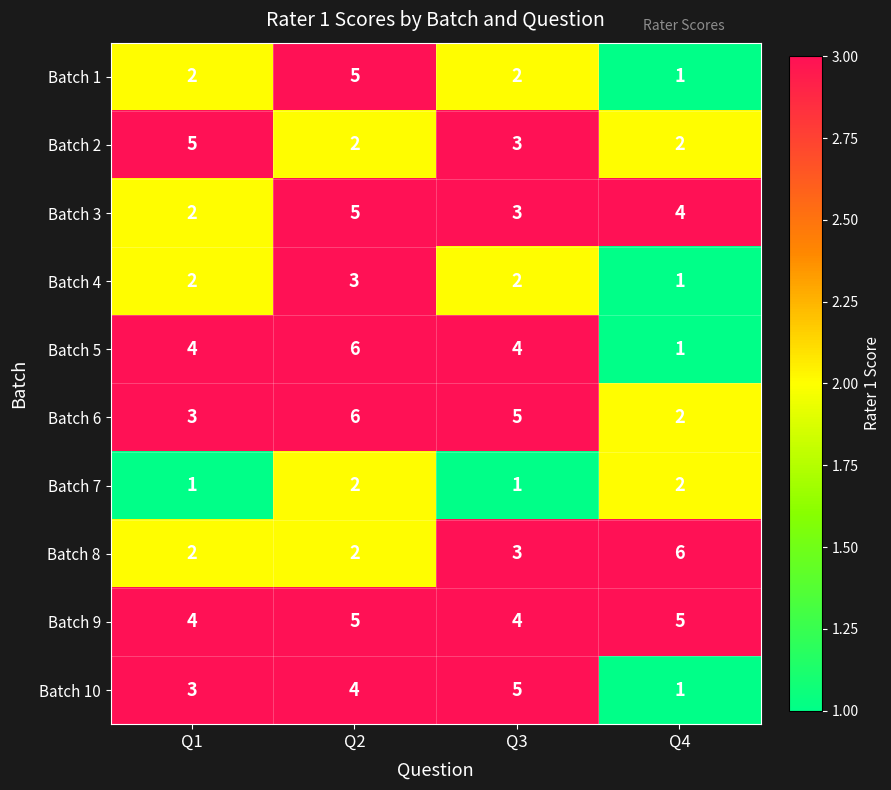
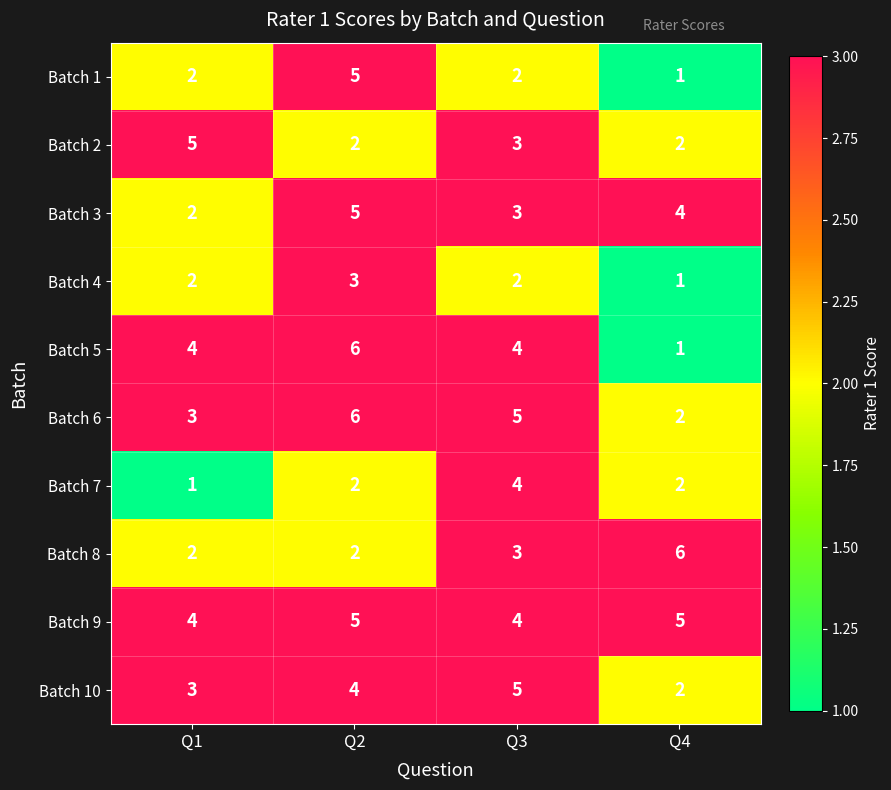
Batch 7, Q3: 1 -> 4
Batch 10, Q4: 1 -> 2
